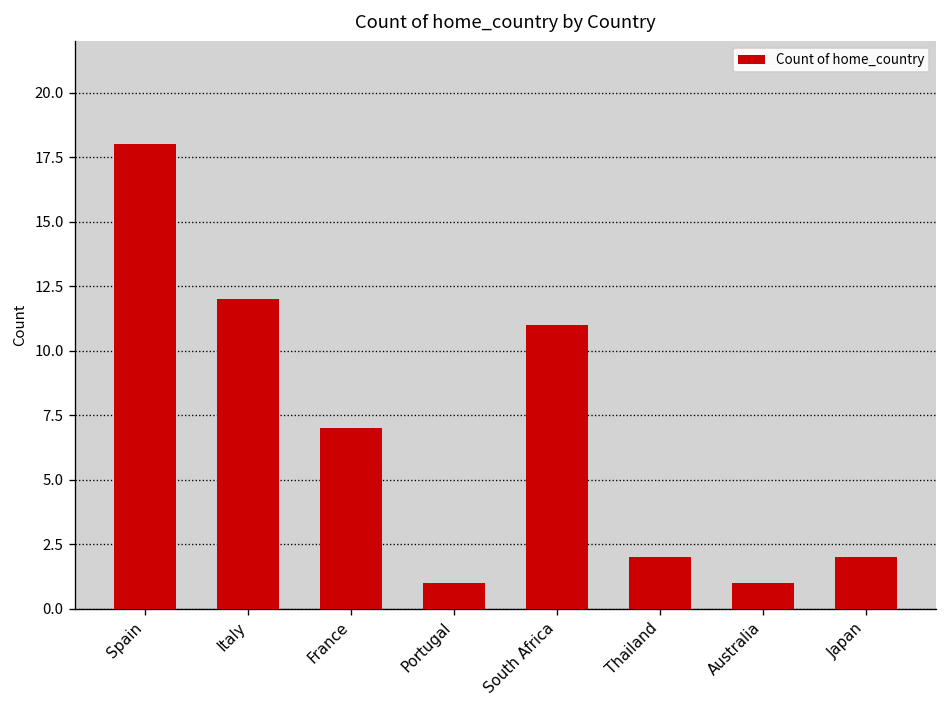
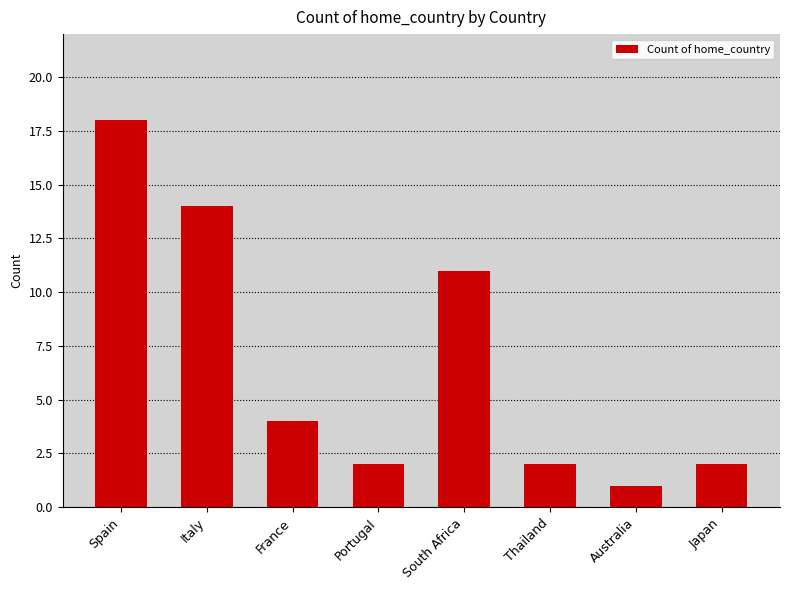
Italy: 12 -> 14
France: 7 -> 4
Portugal: 1 -> 2
